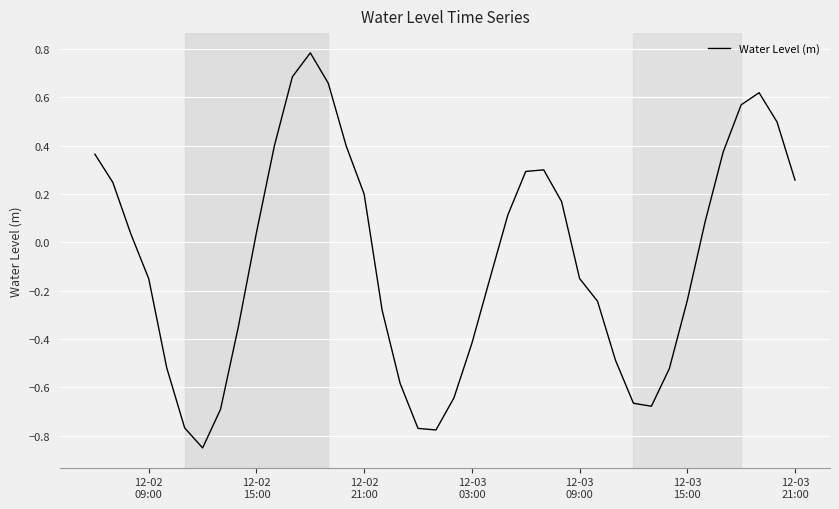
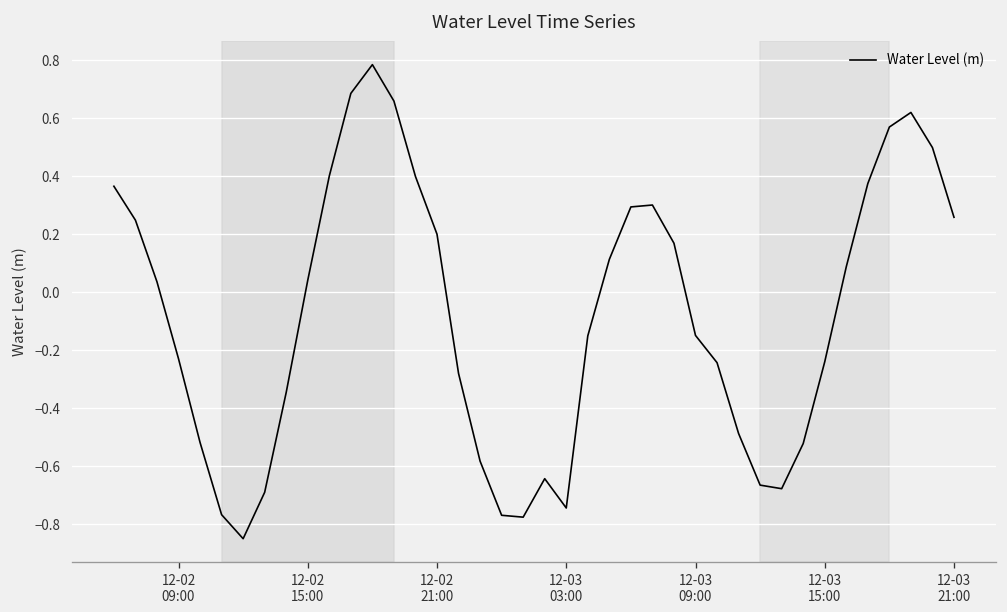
12-02 09:00: -0.15 -> -0.23
12-03 03:00: -0.42 -> -0.74
